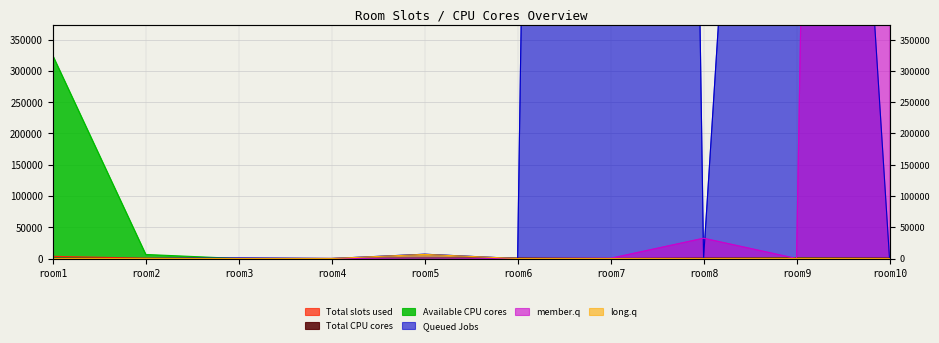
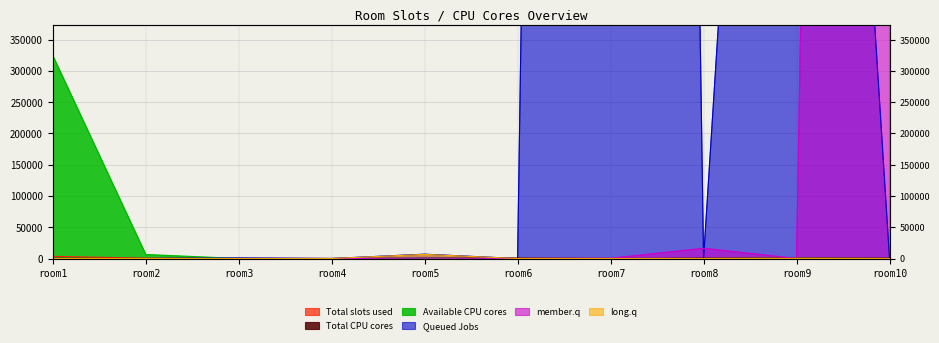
member.q, room8: 30000 -> 20000
